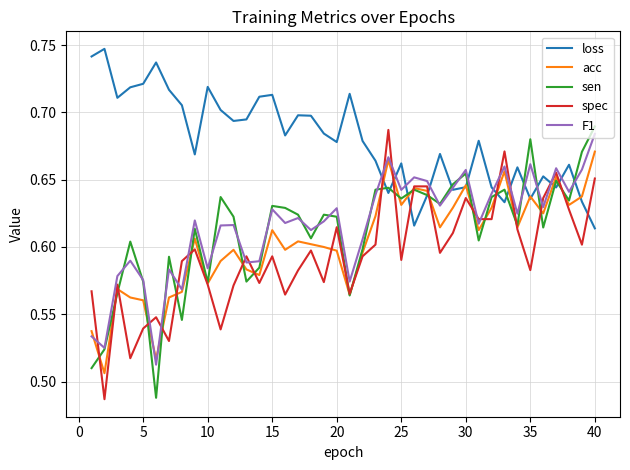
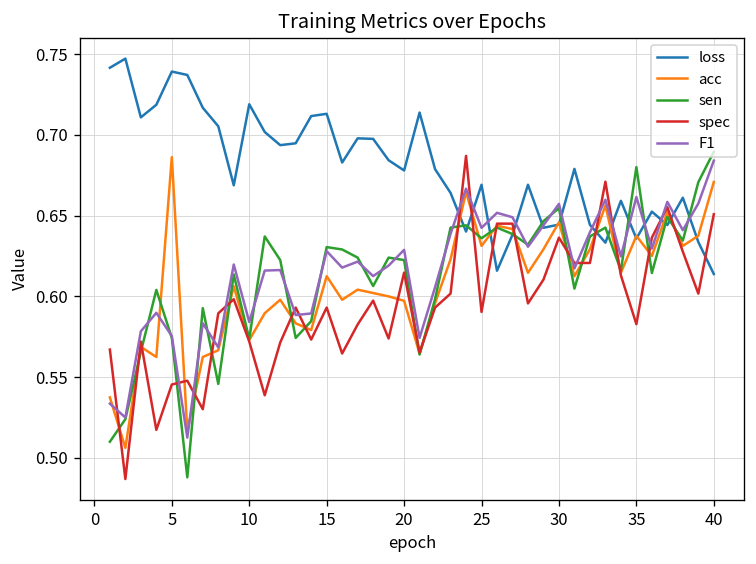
loss, 5: 0.721 -> 0.739
acc, 5: 0.560 -> 0.686
spec, 5: 0.539 -> 0.545
loss, 25: 0.662 -> 0.669
